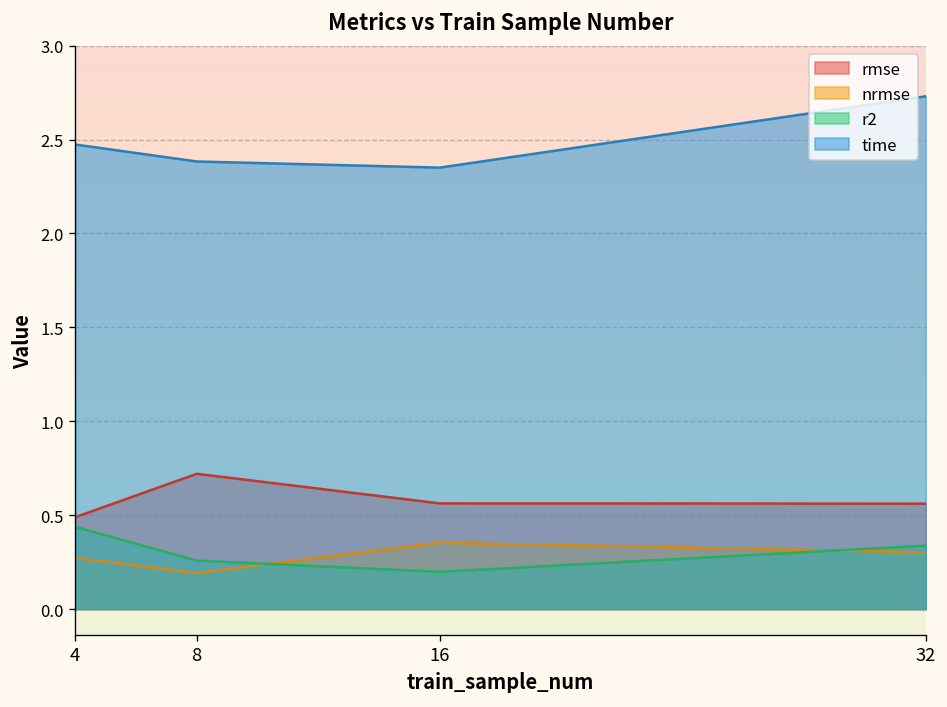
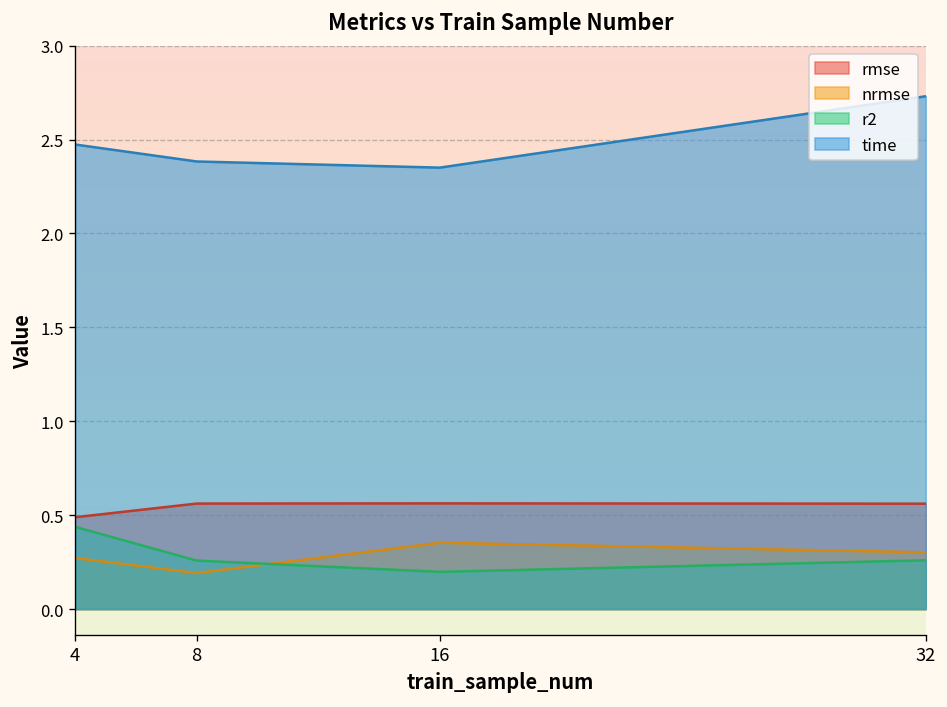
rmse, 8: 0.72 -> 0.56
r2, 32: 0.34 -> 0.26
